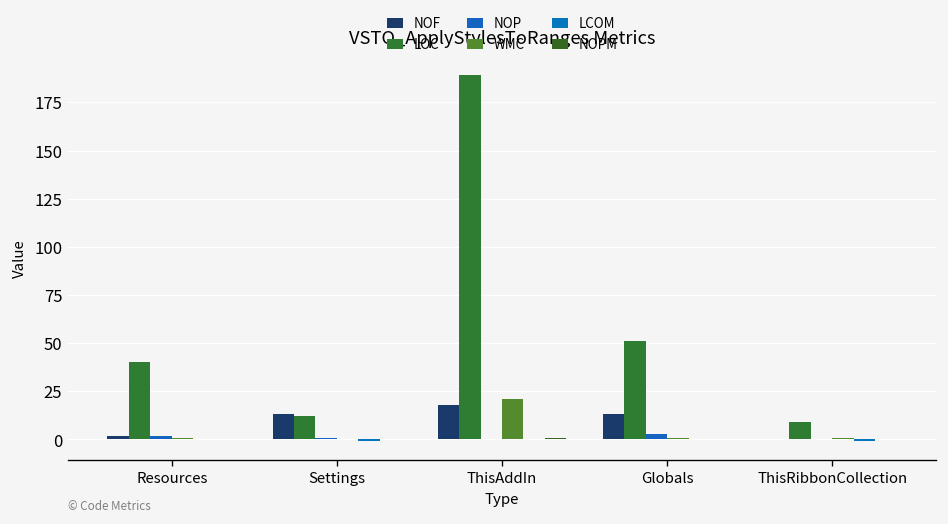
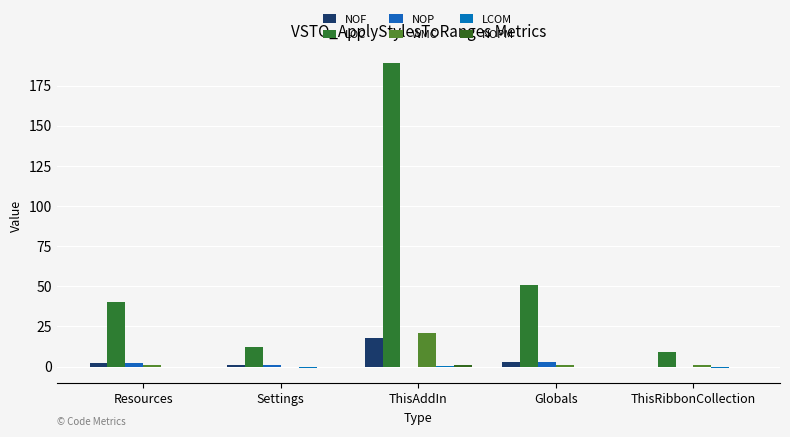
NOF, Settings: 13 -> 1
NOF, Globals: 13 -> 3
